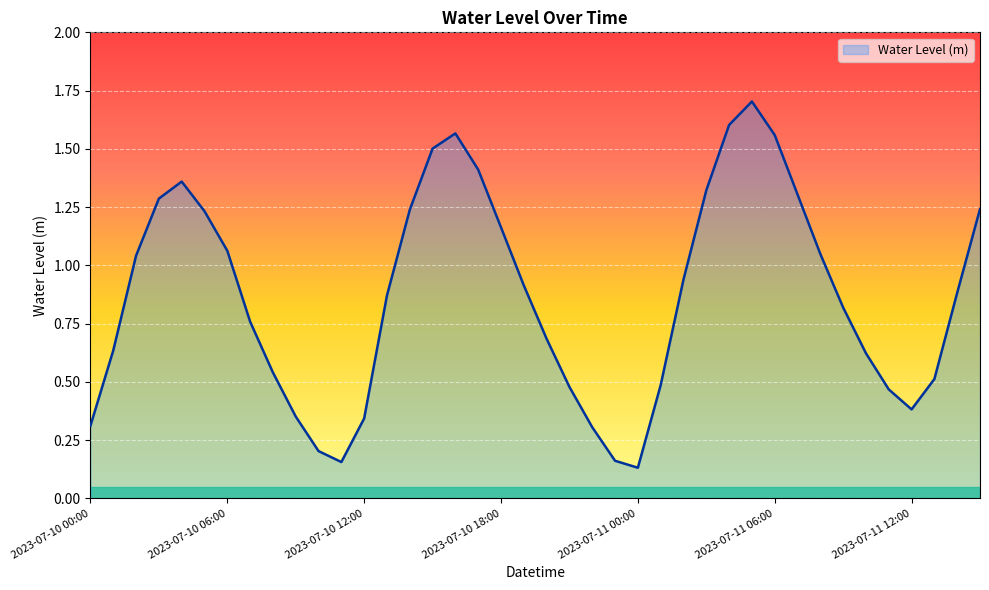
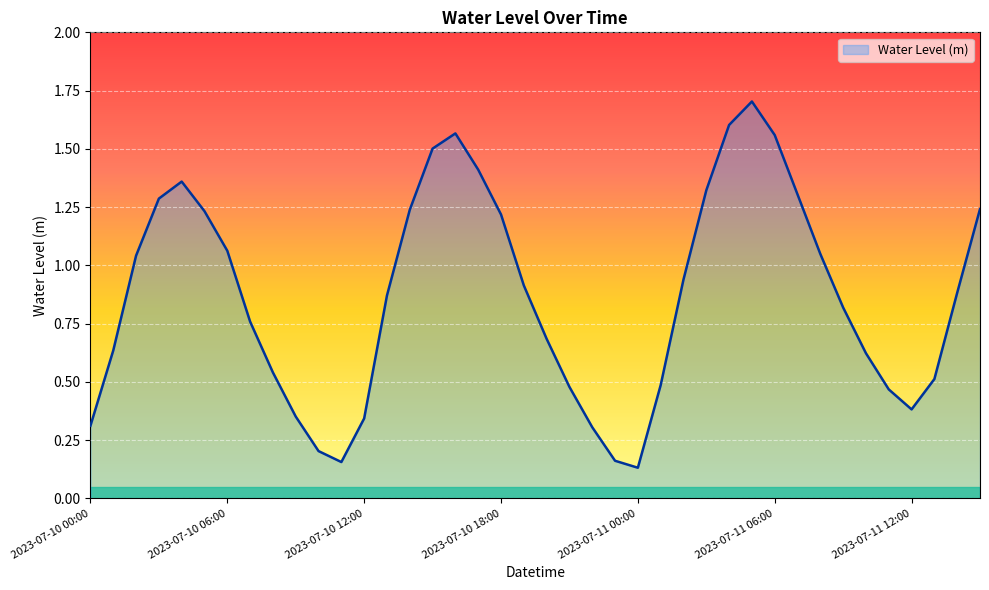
2023-07-10 18:00: 1.16 -> 1.22
